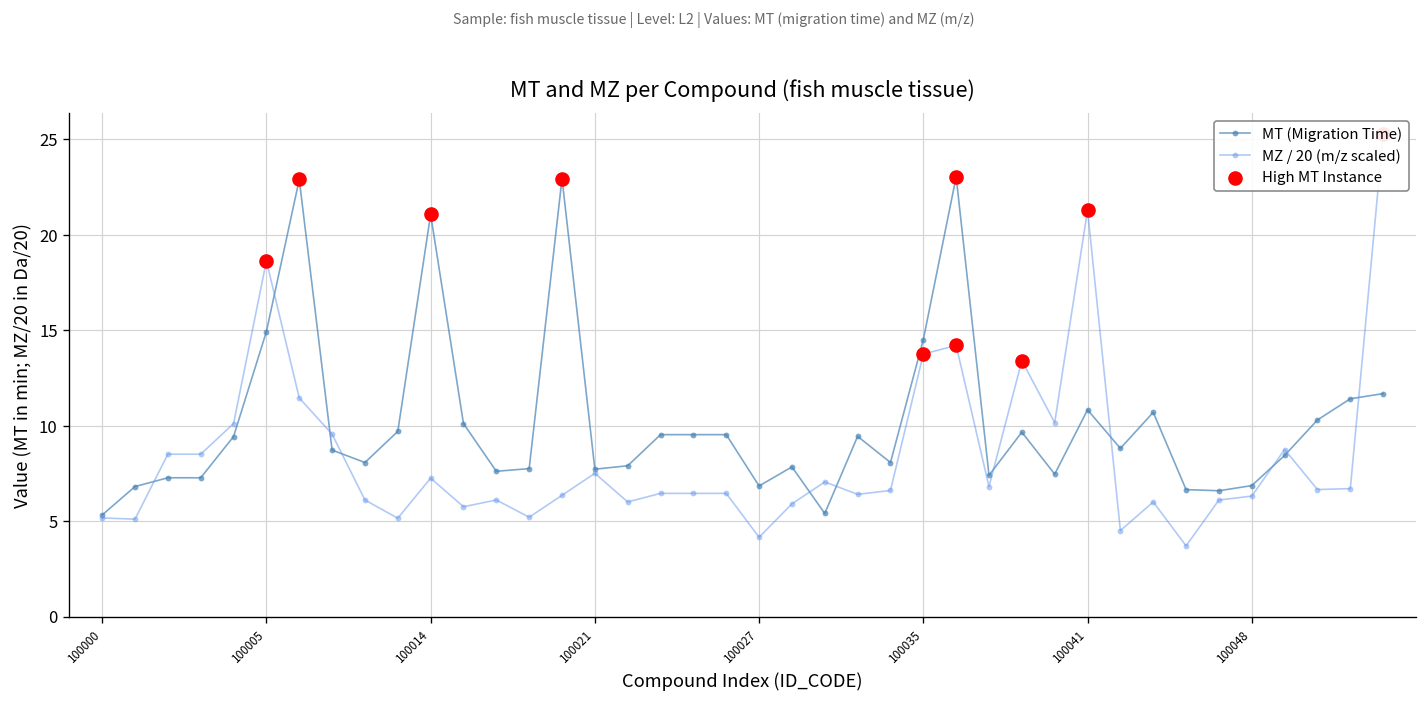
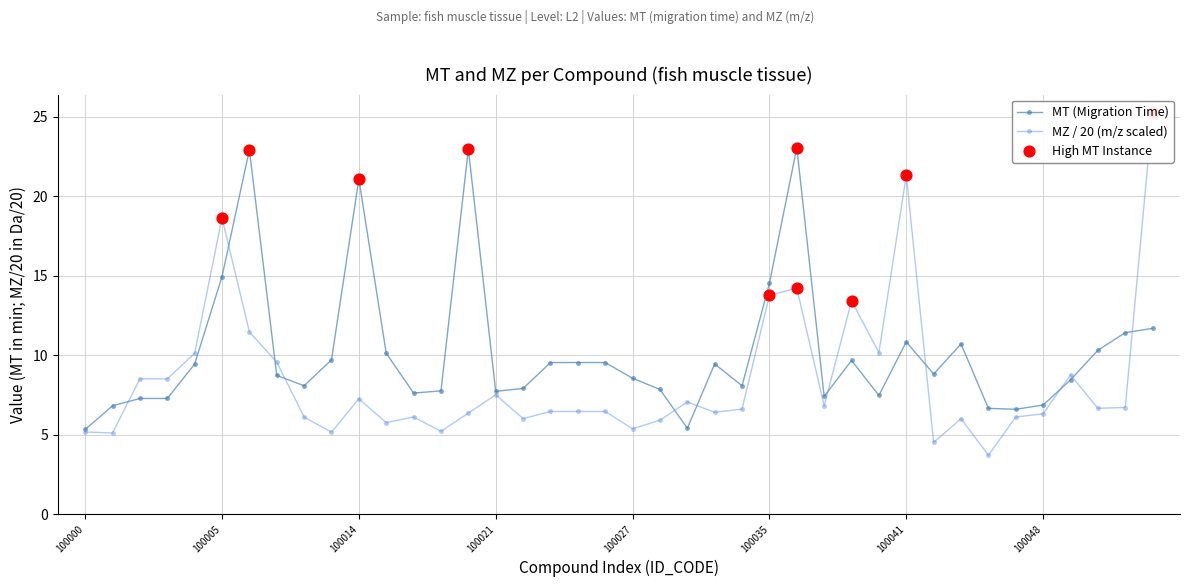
MT (Migration Time), 100027: 6.8 -> 8.5
MZ / 20 (m/z scaled), 100027: 4.2 -> 5.4
